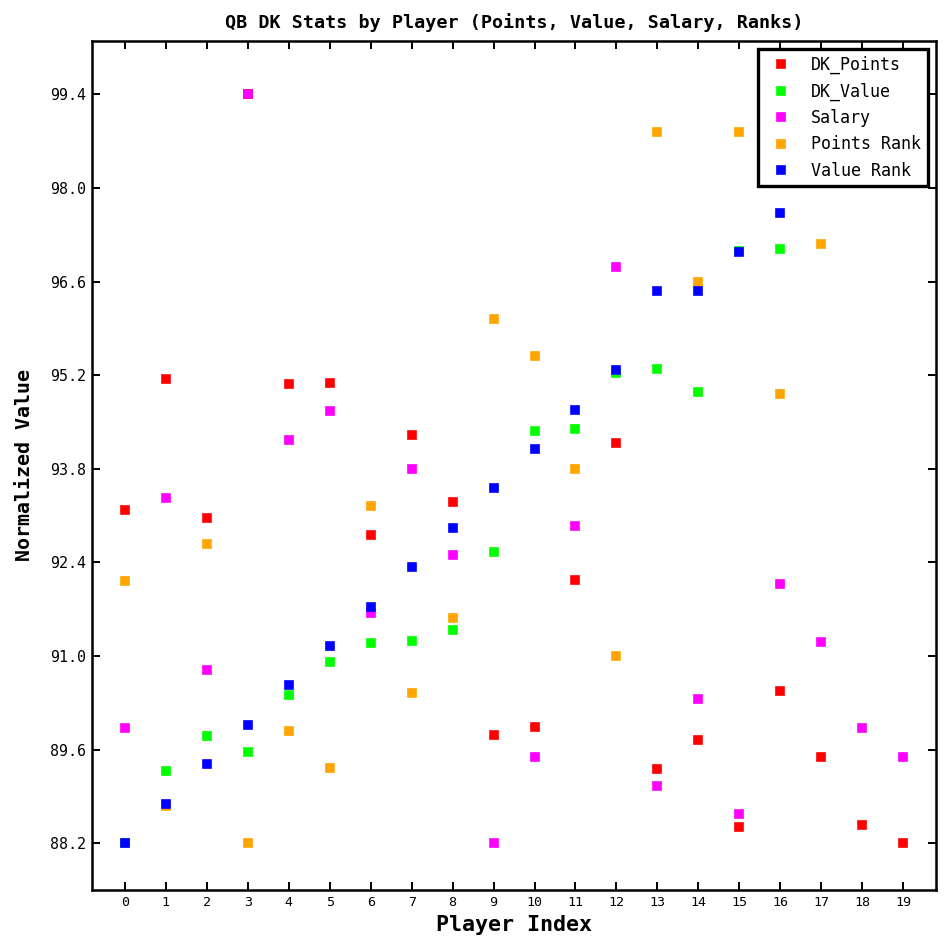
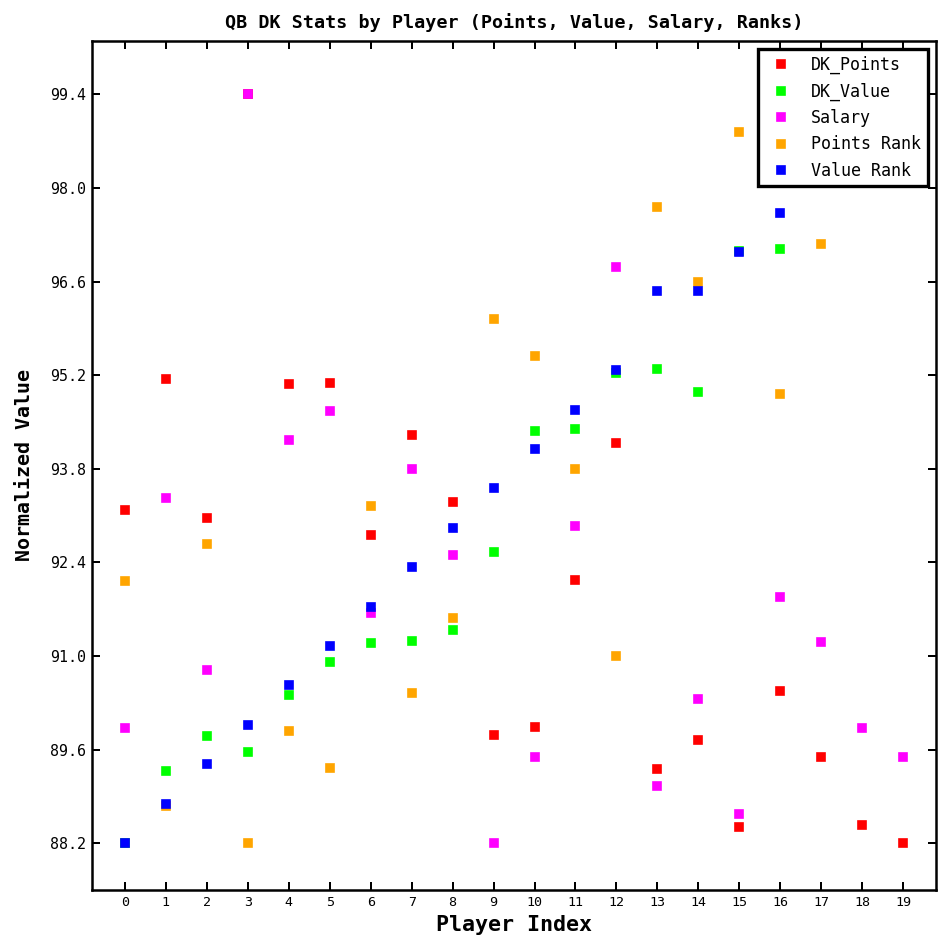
Points Rank, 13: 98.8 -> 97.7
Salary, 16: 92.1 -> 91.9
